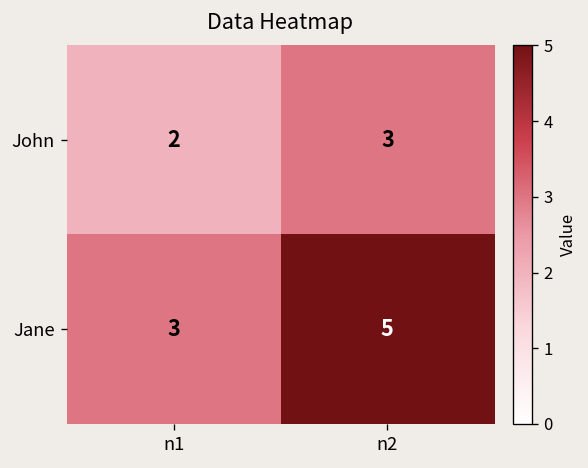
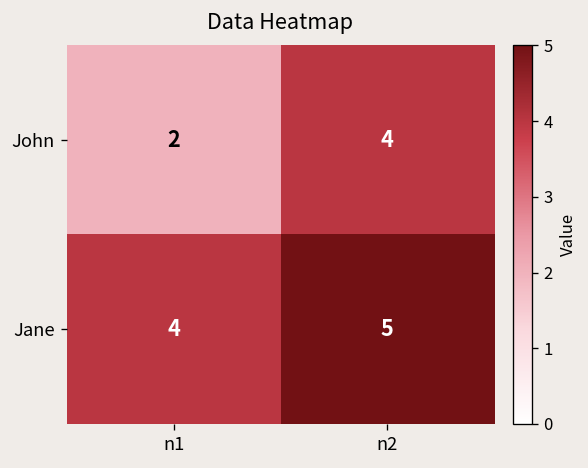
John, n2: 3 -> 4
Jane, n1: 3 -> 4
